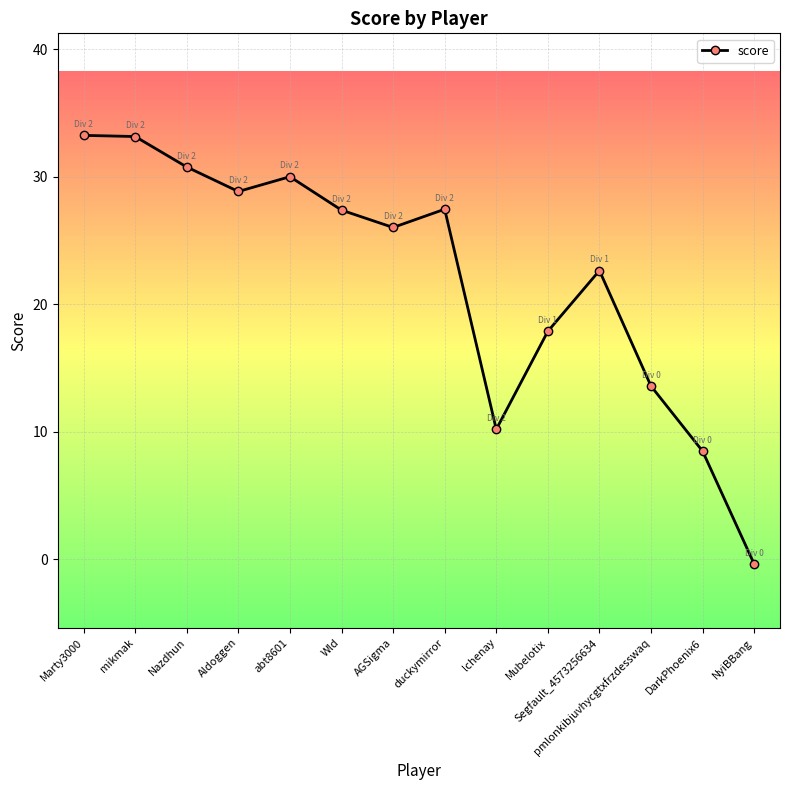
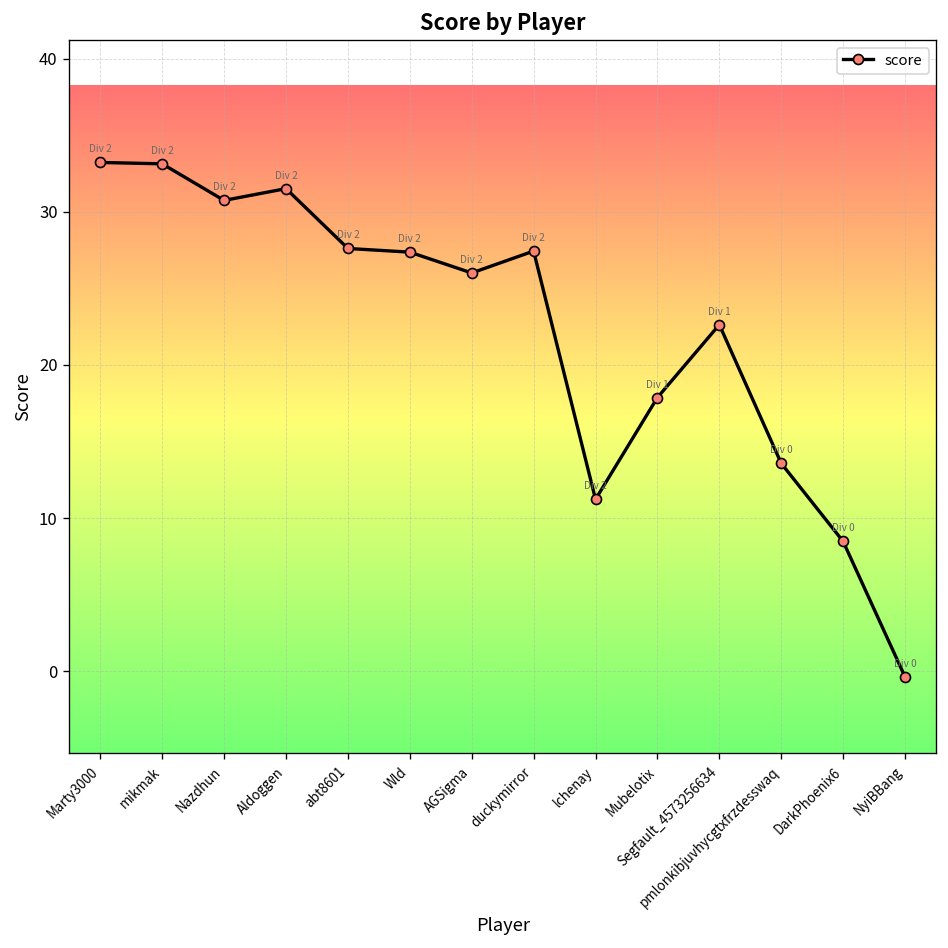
Aldoggen: 28.8 -> 31.5
abt8601: 30.0 -> 27.6
lchenay: 10.2 -> 11.2
